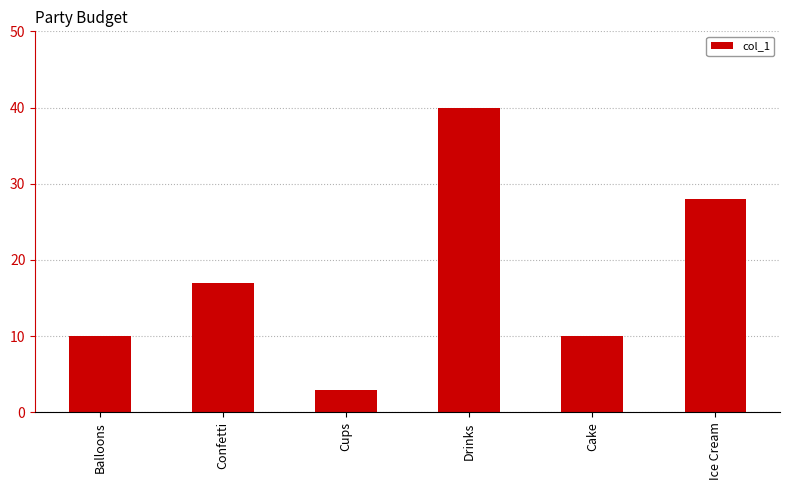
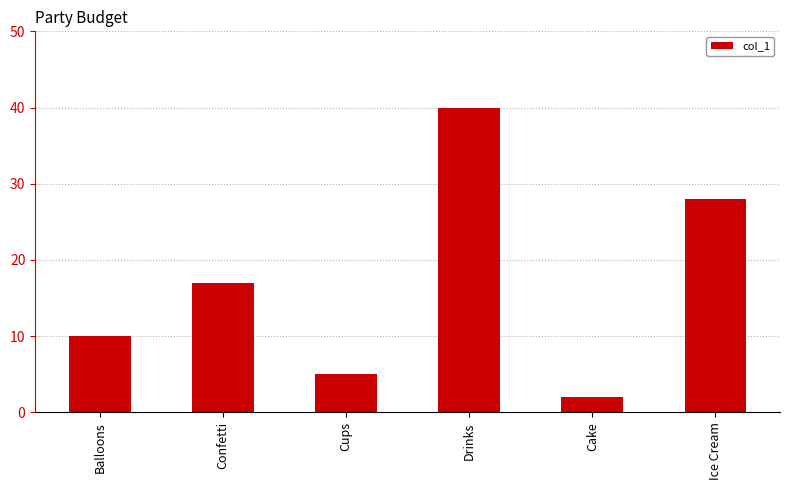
Cups: 3 -> 5
Cake: 10 -> 2
